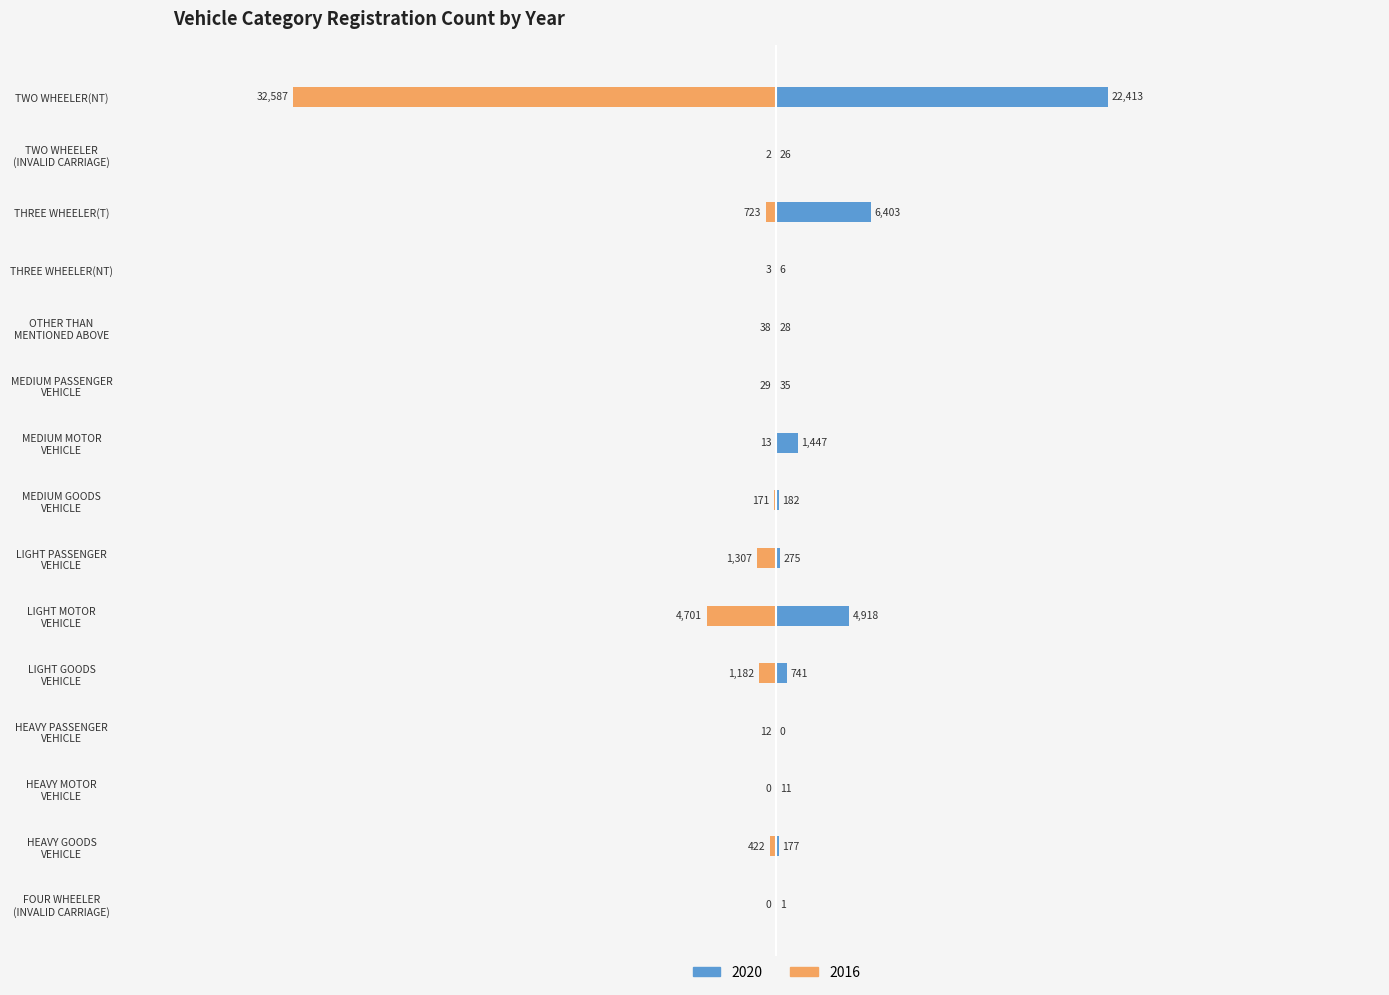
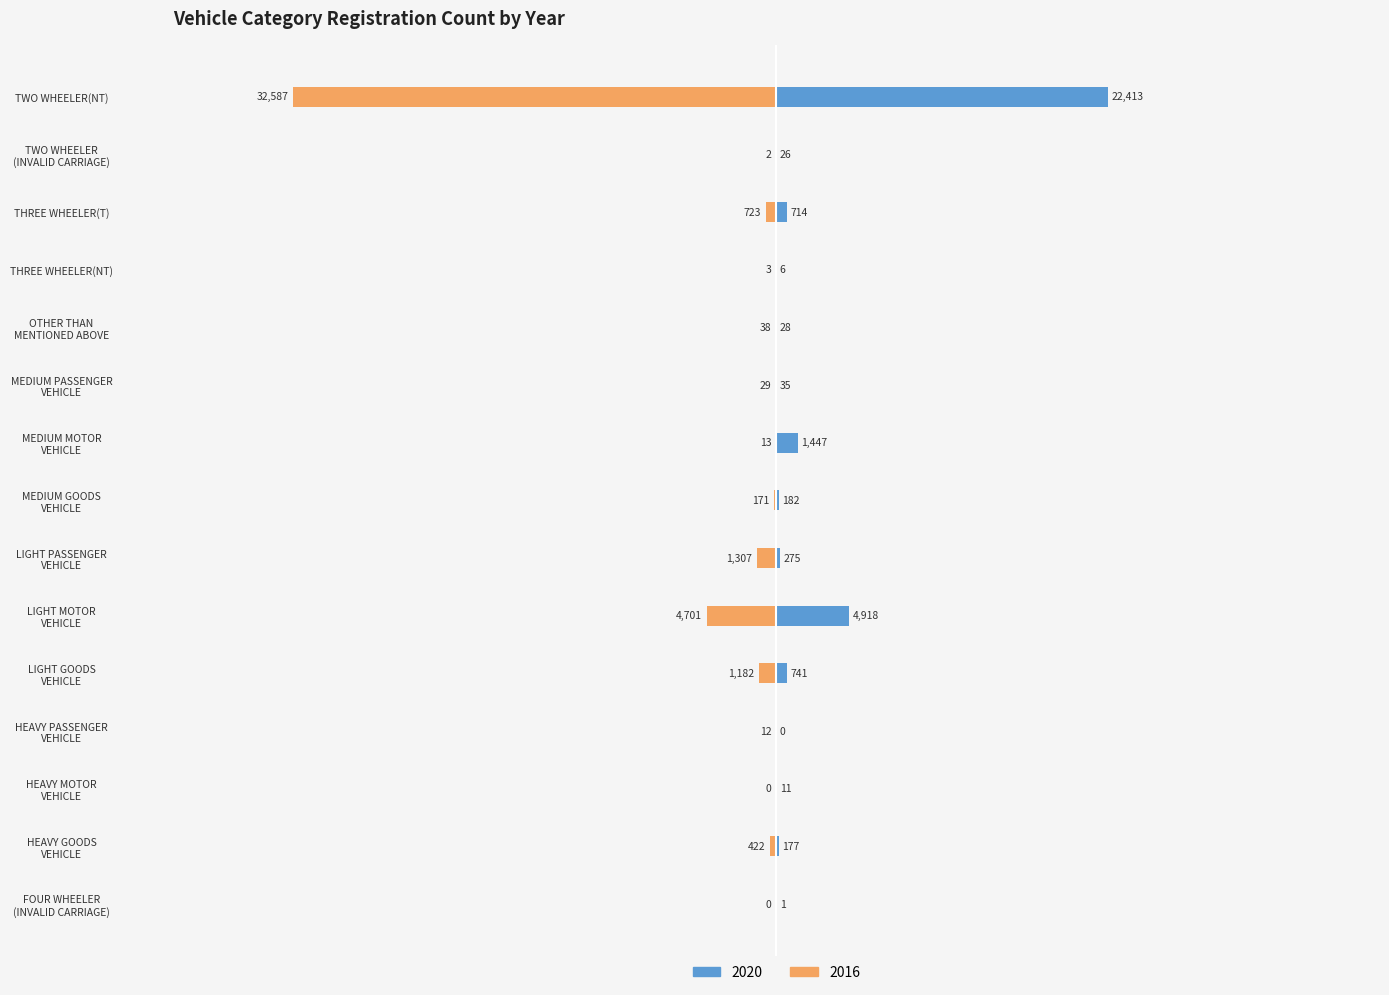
2020, THREE WHEELER(T): 6,403 -> 714
